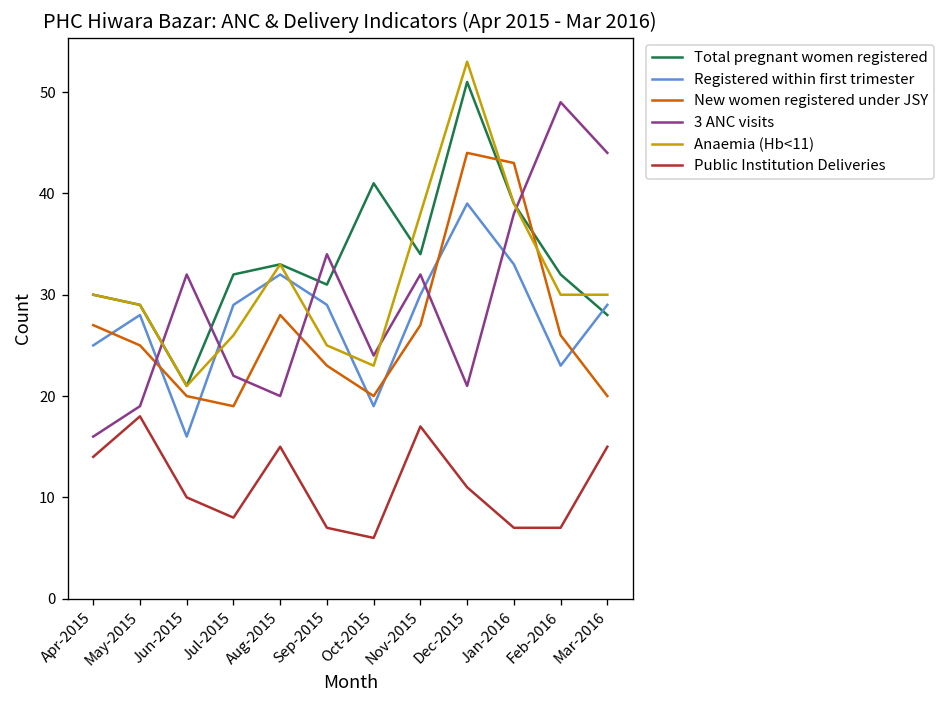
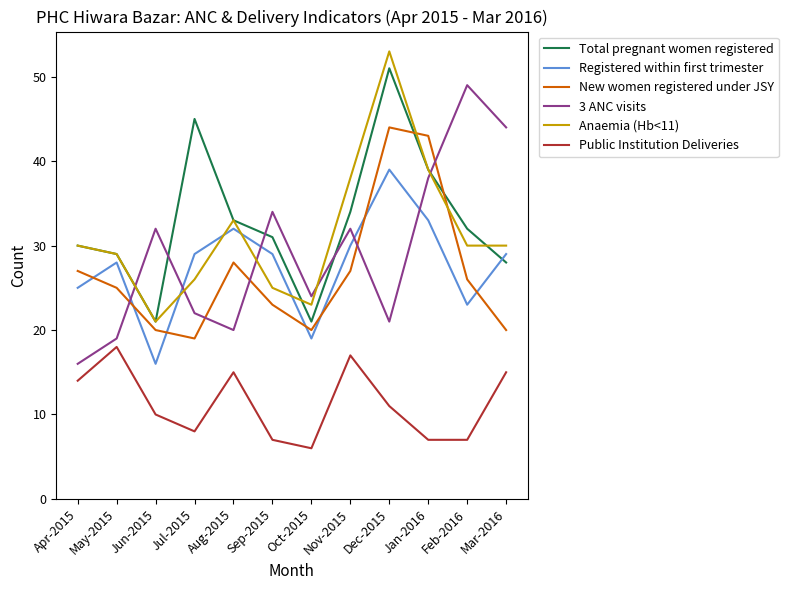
Total pregnant women registered, Jul-2015: 32 -> 45
Total pregnant women registered, Oct-2015: 41 -> 21
